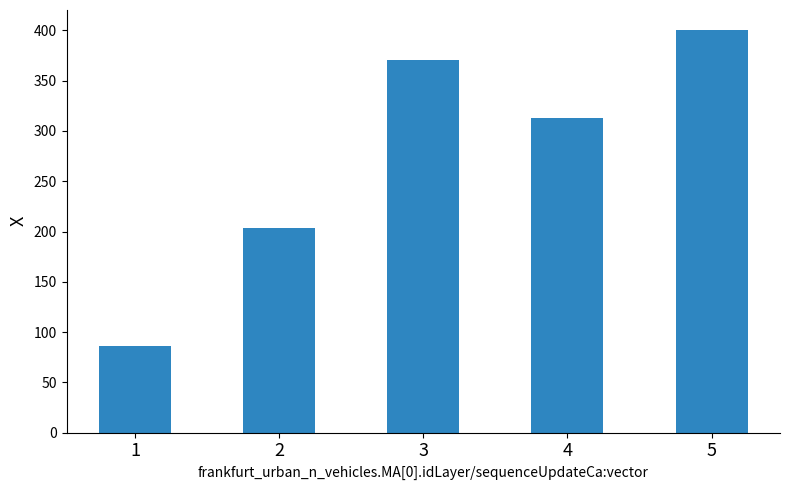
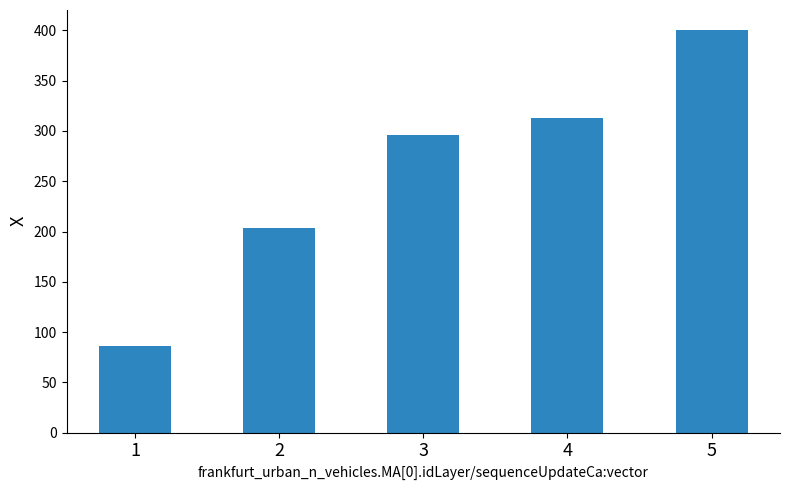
3: 370 -> 296
